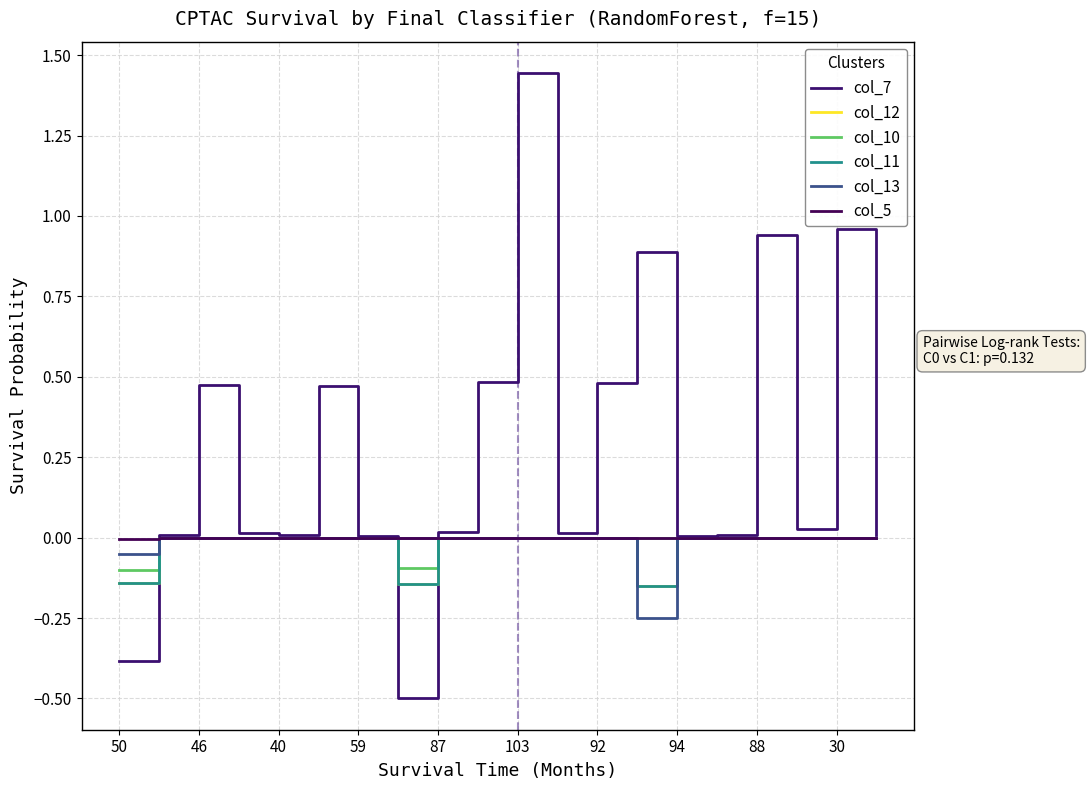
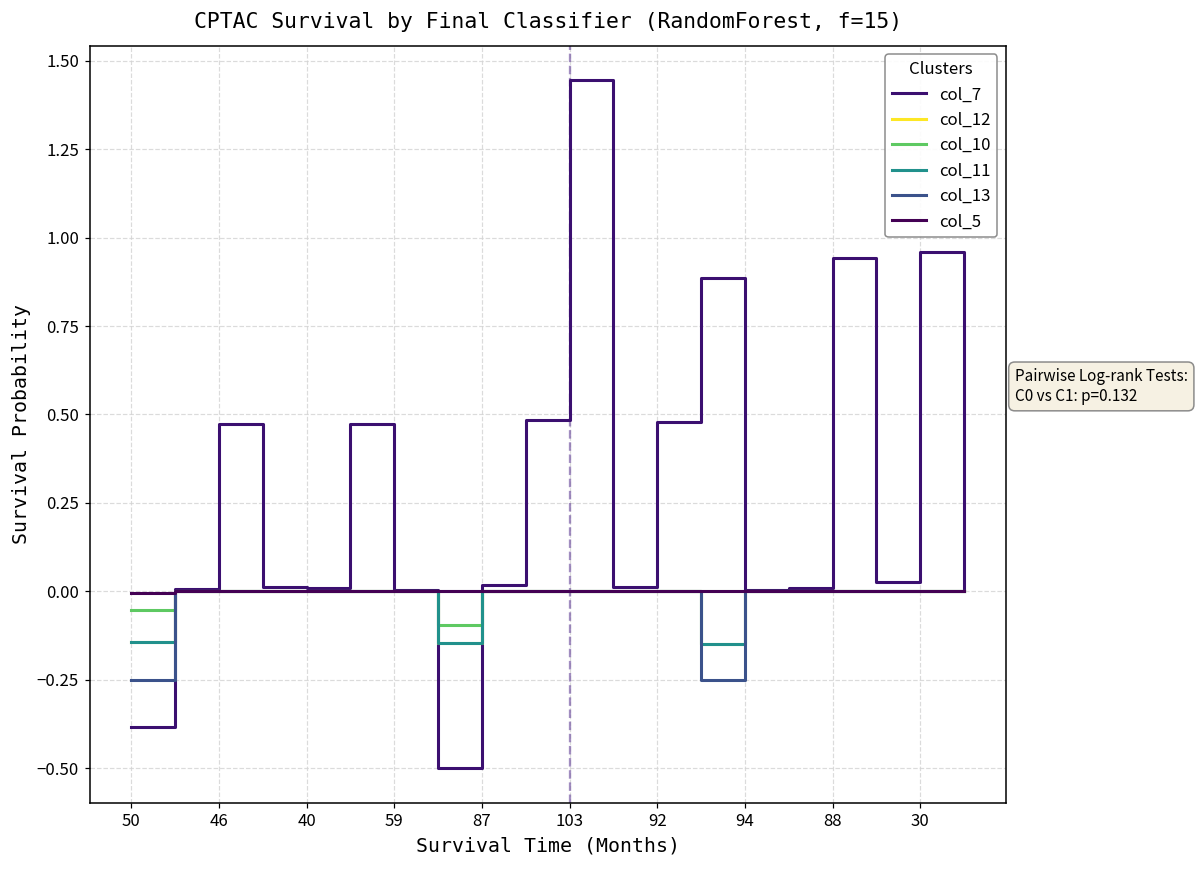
col_10, 50: -0.10 -> -0.05
col_13, 50: -0.05 -> -0.25
